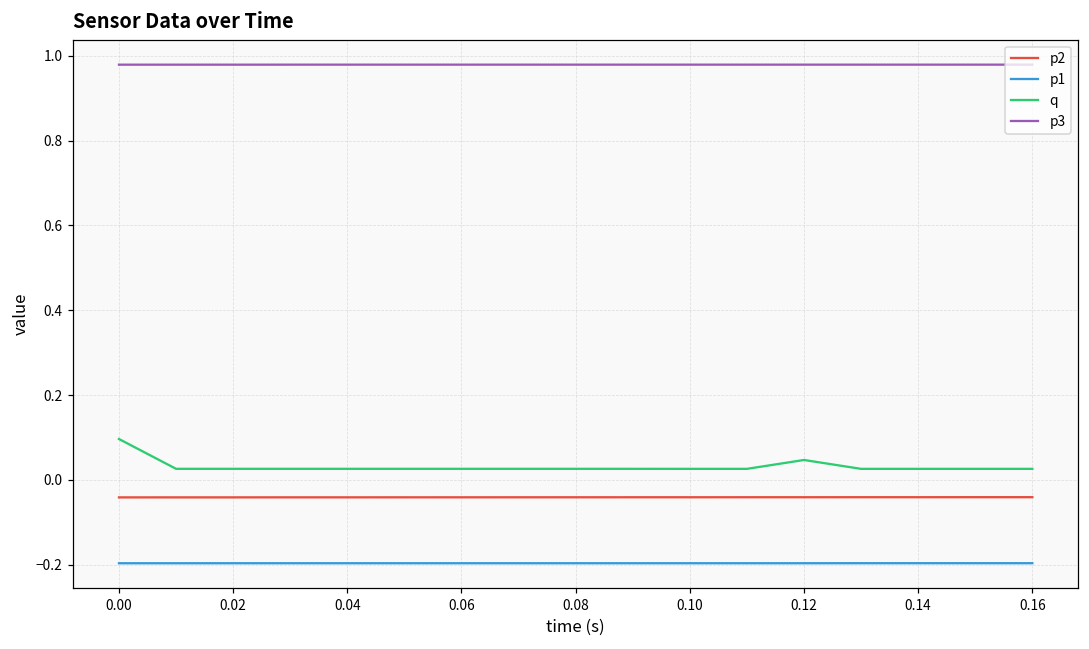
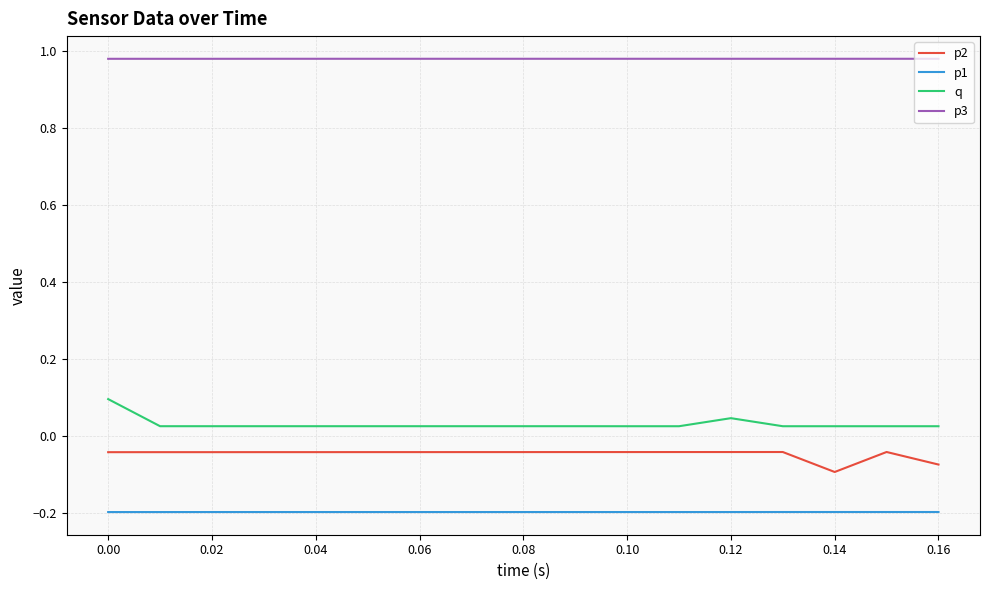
p2, 0.14: -0.04 -> -0.09
p2, 0.16: -0.04 -> -0.07
